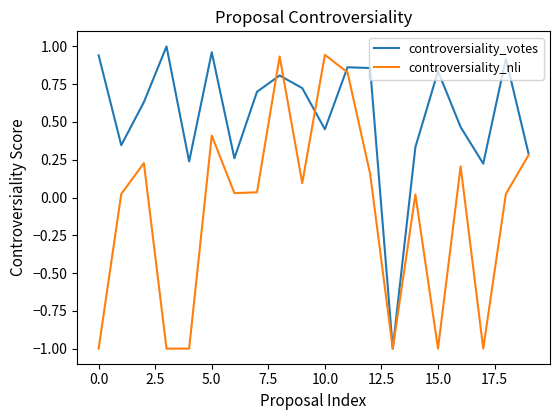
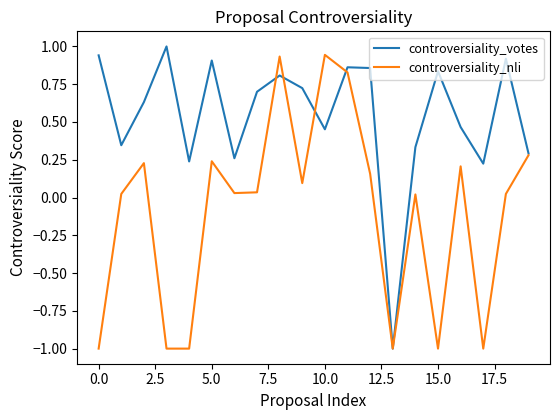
controversiality_votes, 5.0: 0.96 -> 0.91
controversiality_nli, 5.0: 0.41 -> 0.24
